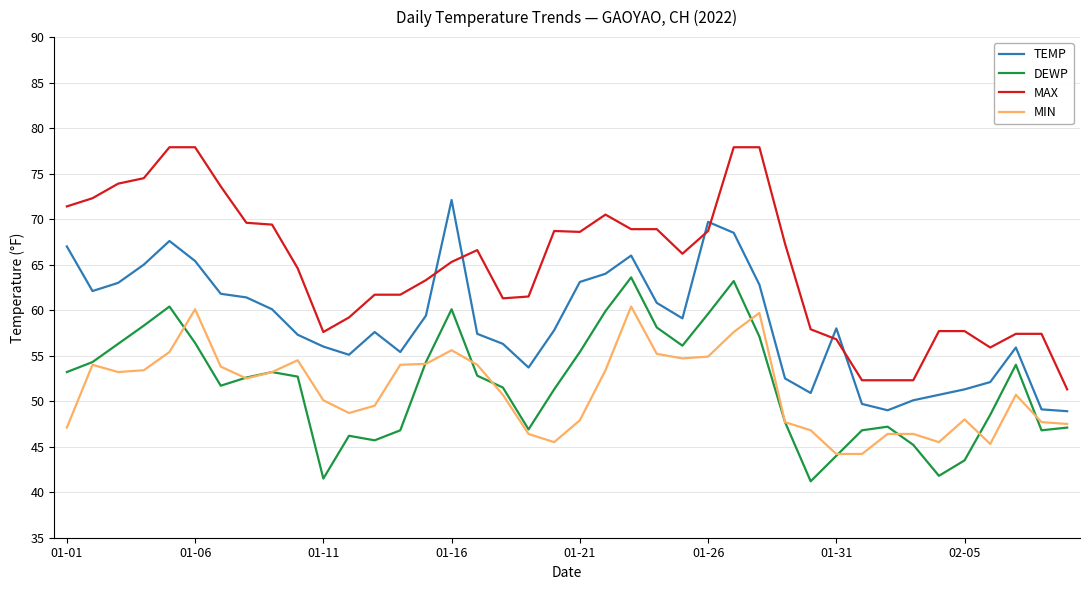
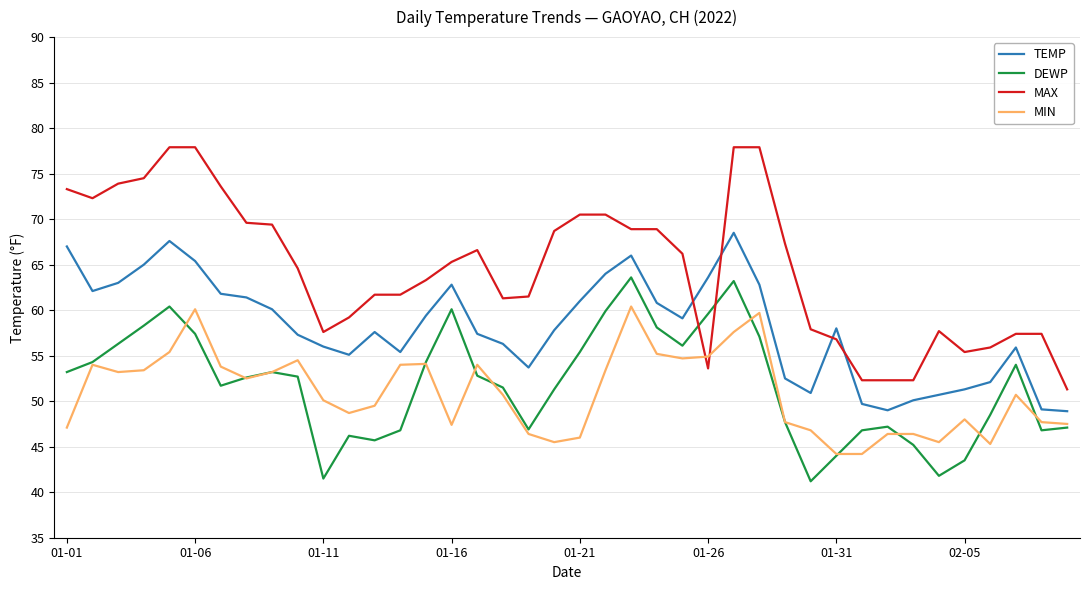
MAX, 01-01: 71 -> 73
DEWP, 01-06: 56 -> 57
TEMP, 01-16: 72 -> 63
MIN, 01-16: 56 -> 47
TEMP, 01-21: 63 -> 61
MAX, 01-21: 69 -> 71
MIN, 01-21: 48 -> 46
TEMP, 01-26: 70 -> 64
MAX, 01-26: 69 -> 54
MAX, 02-05: 58 -> 55
